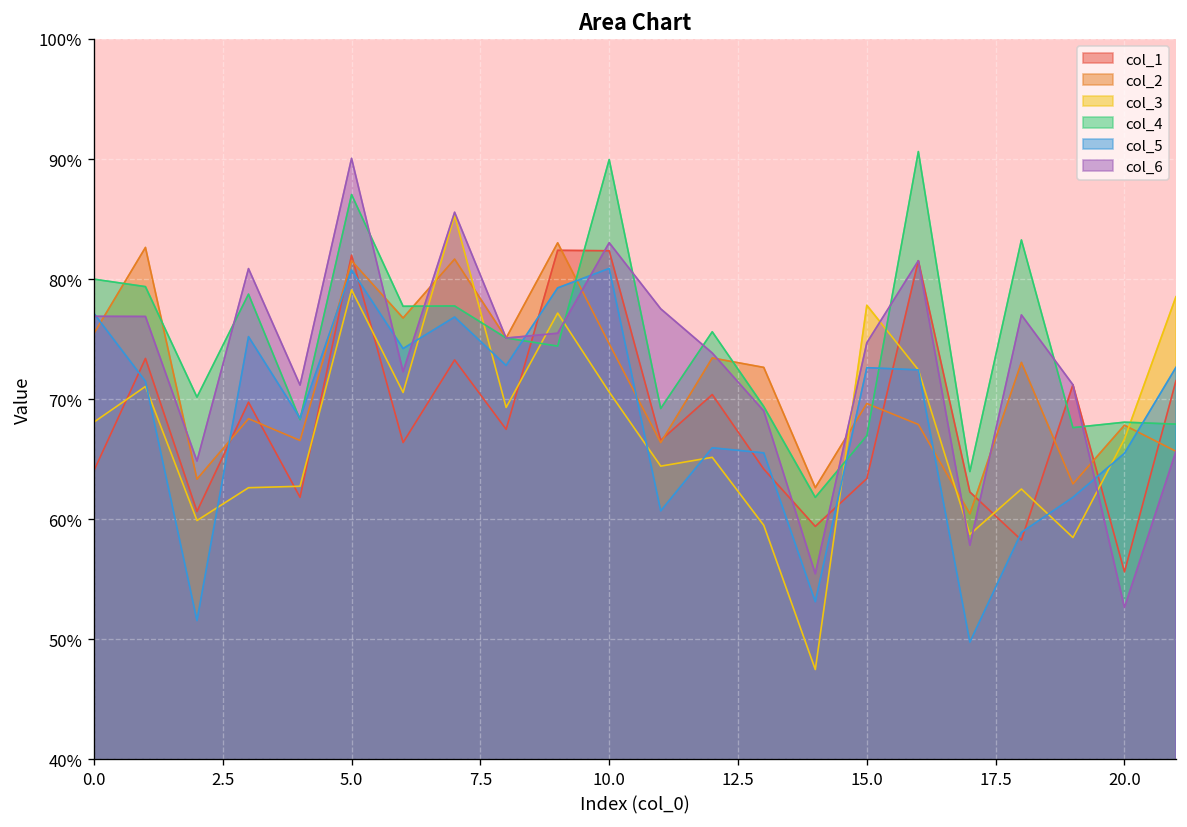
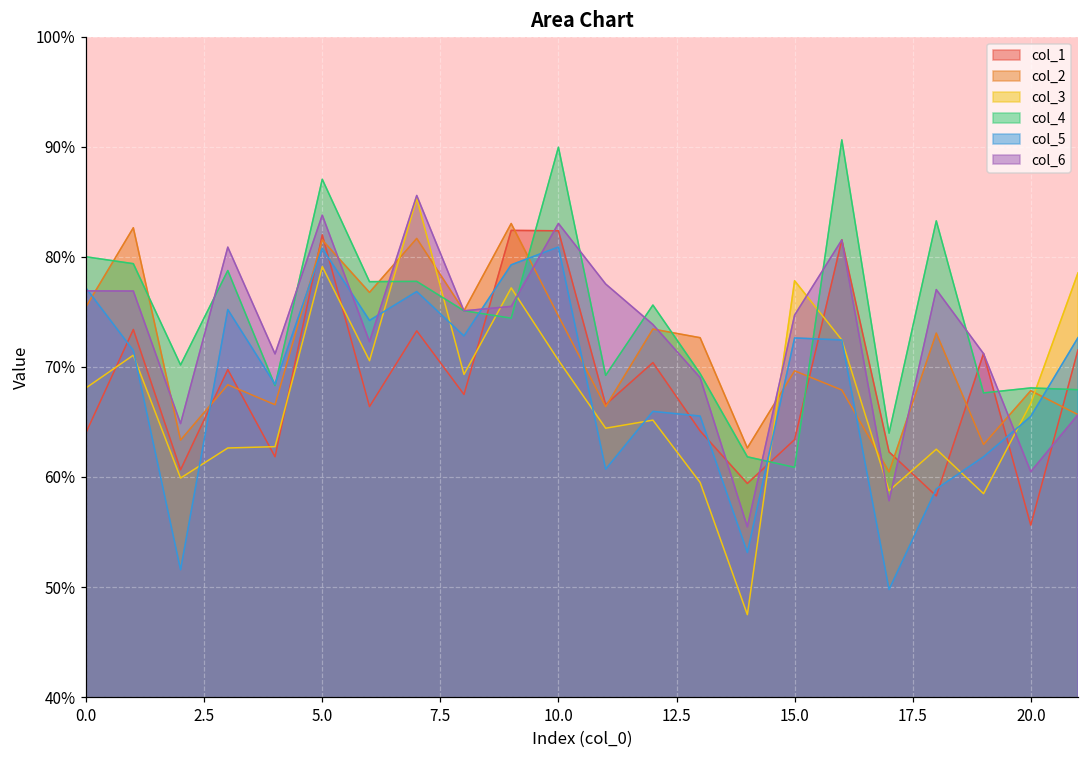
col_6, 5.0: 90.1% -> 83.8%
col_4, 15.0: 67.0% -> 60.9%
col_6, 20.0: 52.7% -> 60.5%
